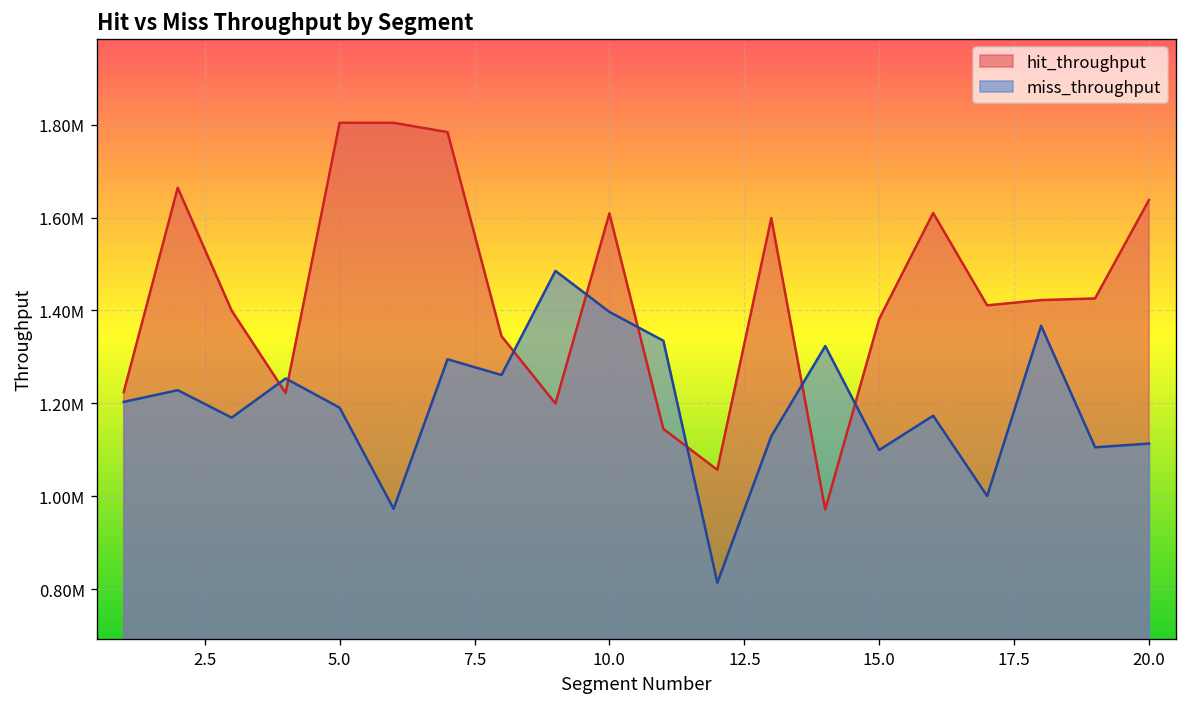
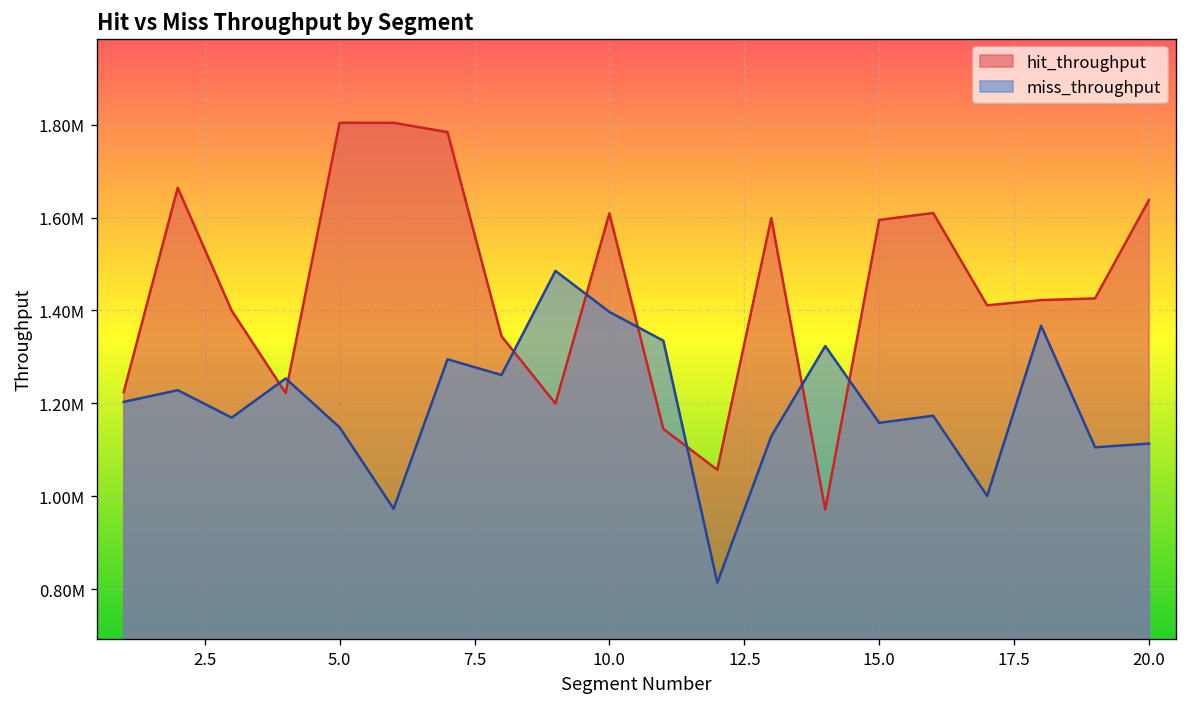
miss_throughput, 5.0: 1190000 -> 1150000
hit_throughput, 15.0: 1380000 -> 1590000
miss_throughput, 15.0: 1100000 -> 1160000
